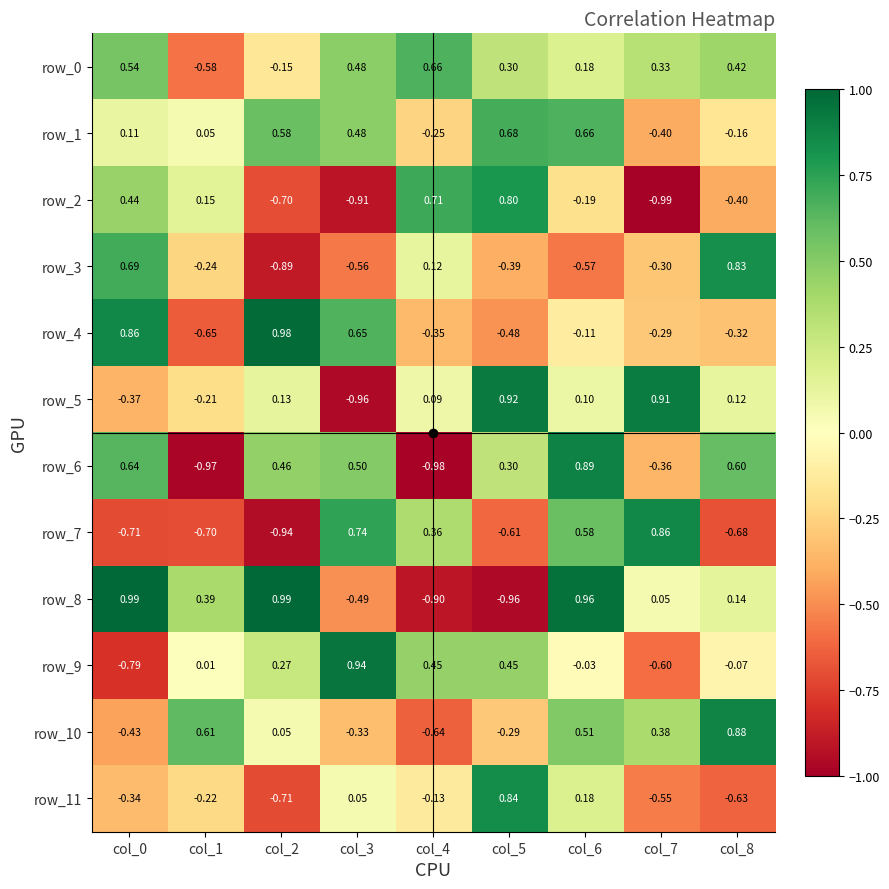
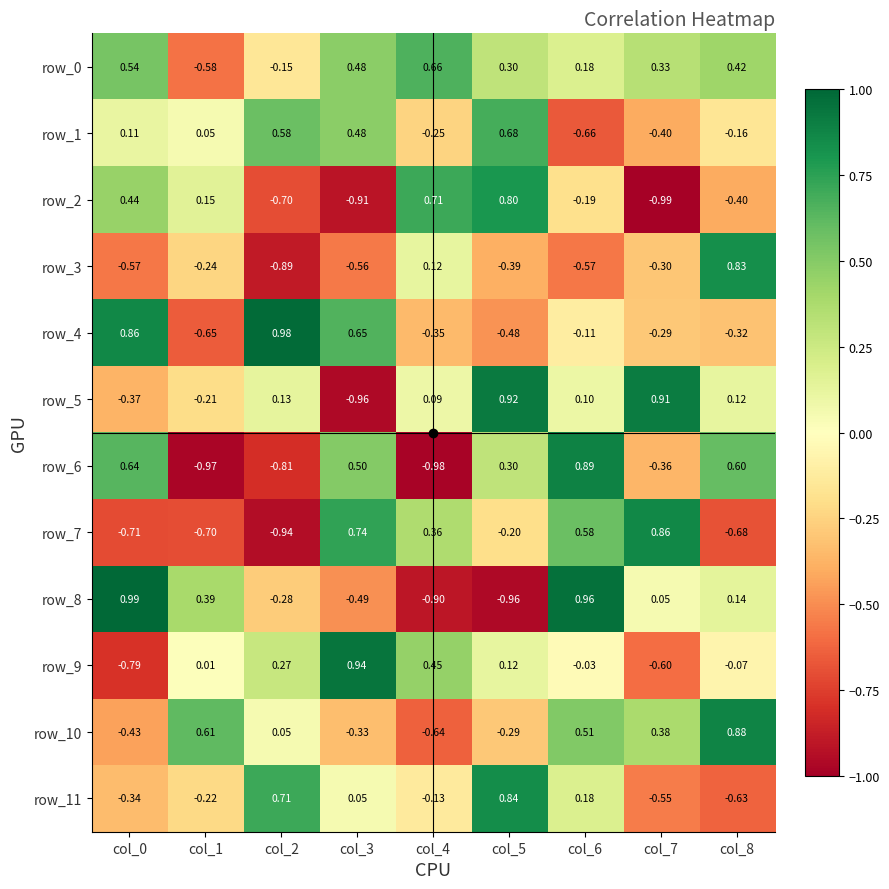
row_1, col_6: 0.66 -> -0.66
row_3, col_0: 0.69 -> -0.57
row_6, col_2: 0.46 -> -0.81
row_7, col_5: -0.61 -> -0.20
row_8, col_2: 0.99 -> -0.28
row_9, col_5: 0.45 -> 0.12
row_11, col_2: -0.71 -> 0.71
